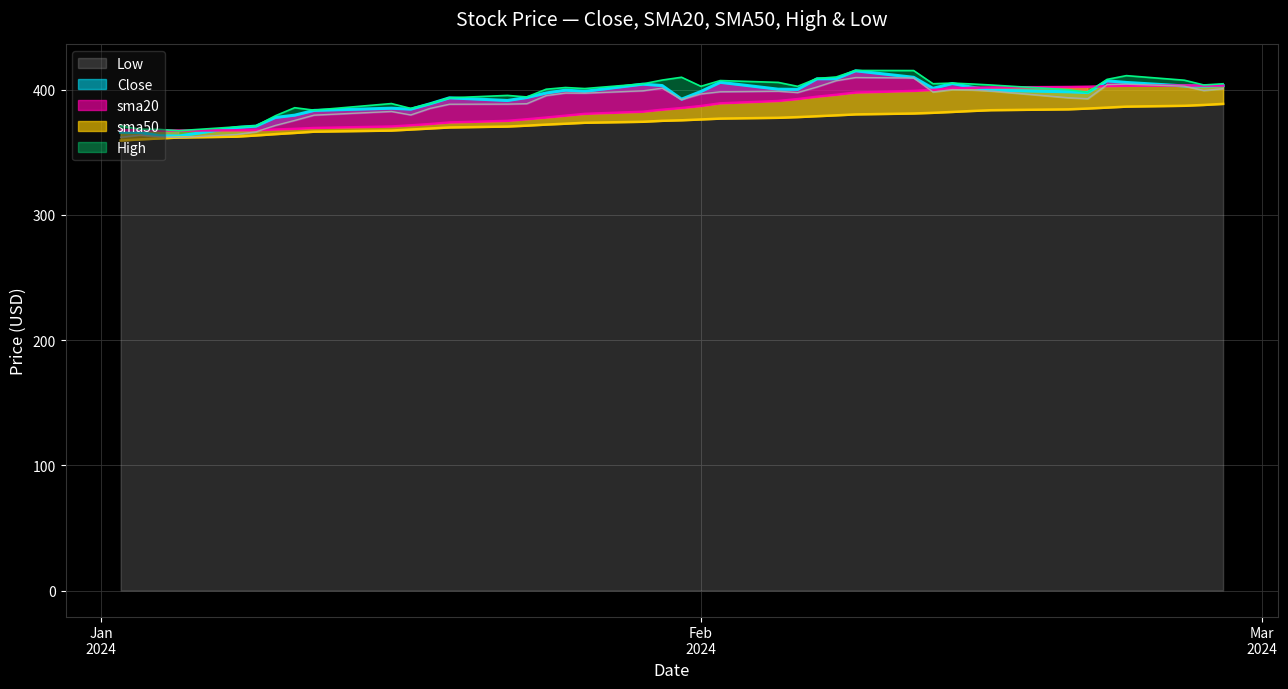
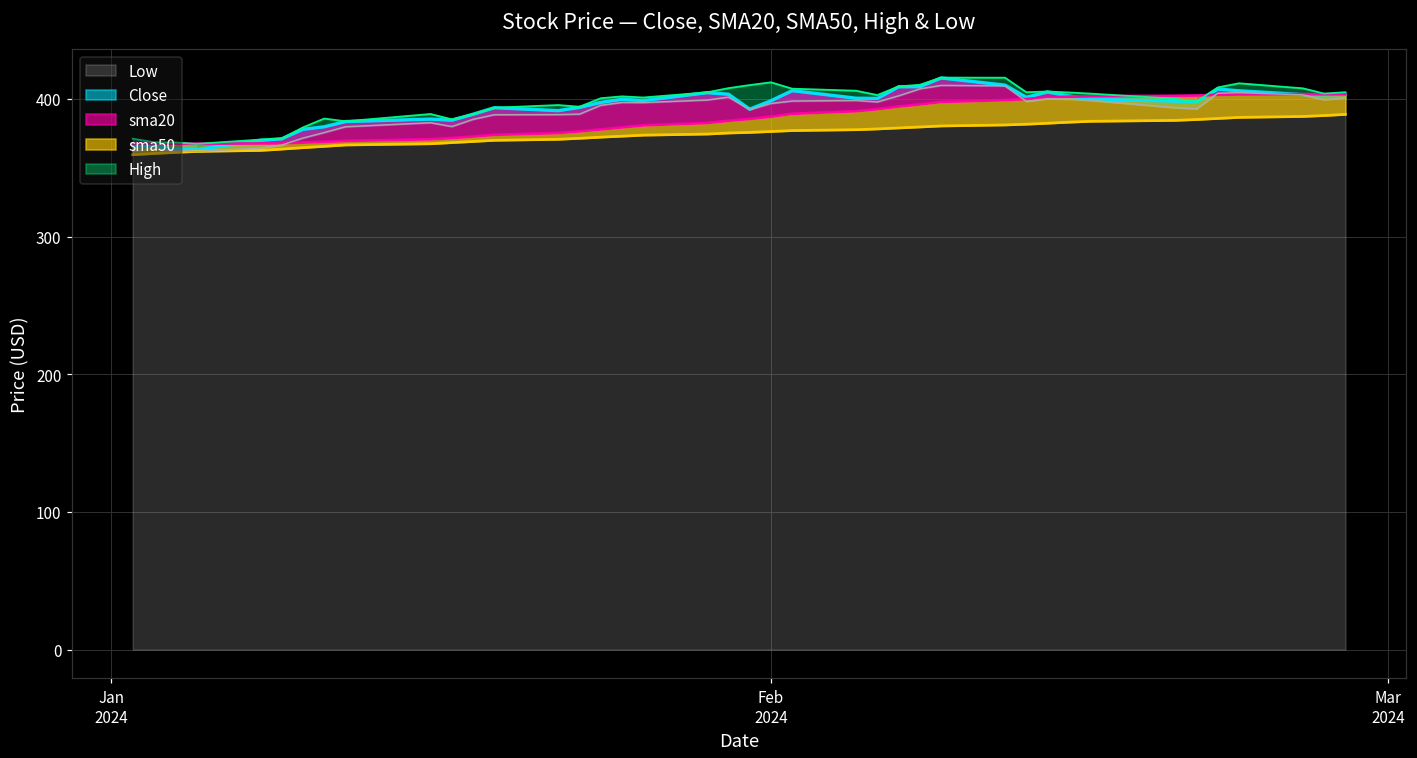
High, Feb 2024: 403 -> 412
